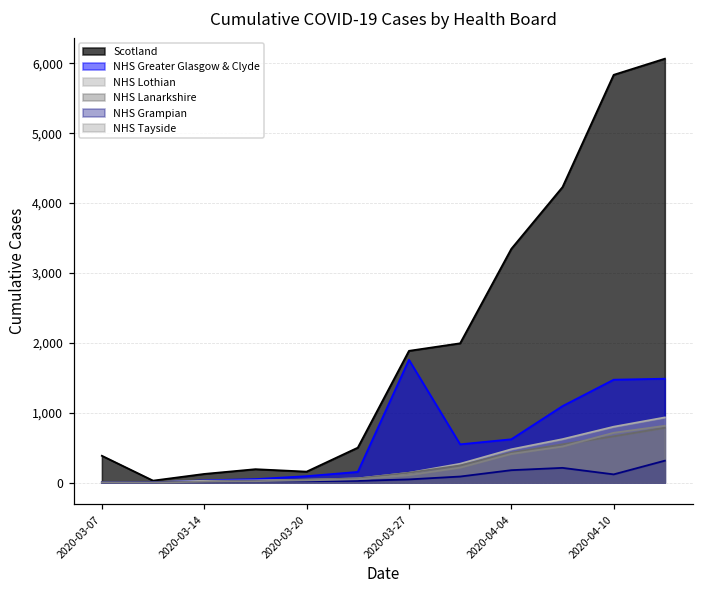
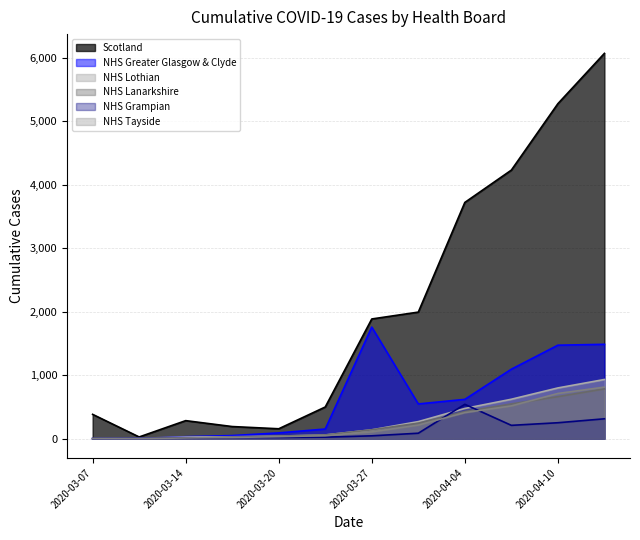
Scotland, 2020-03-14: 100 -> 300
Scotland, 2020-04-04: 3,300 -> 3,700
NHS Grampian, 2020-04-04: 200 -> 500
Scotland, 2020-04-10: 5,800 -> 5,300
NHS Grampian, 2020-04-10: 100 -> 300
